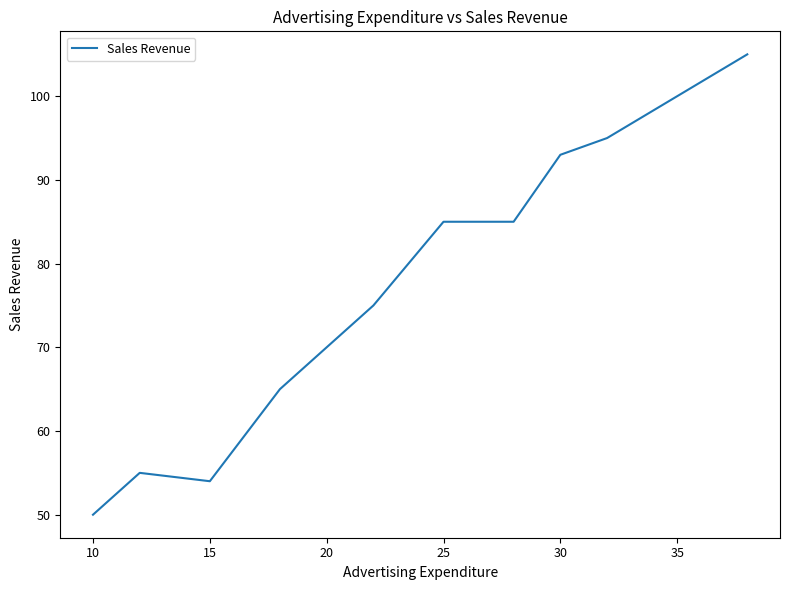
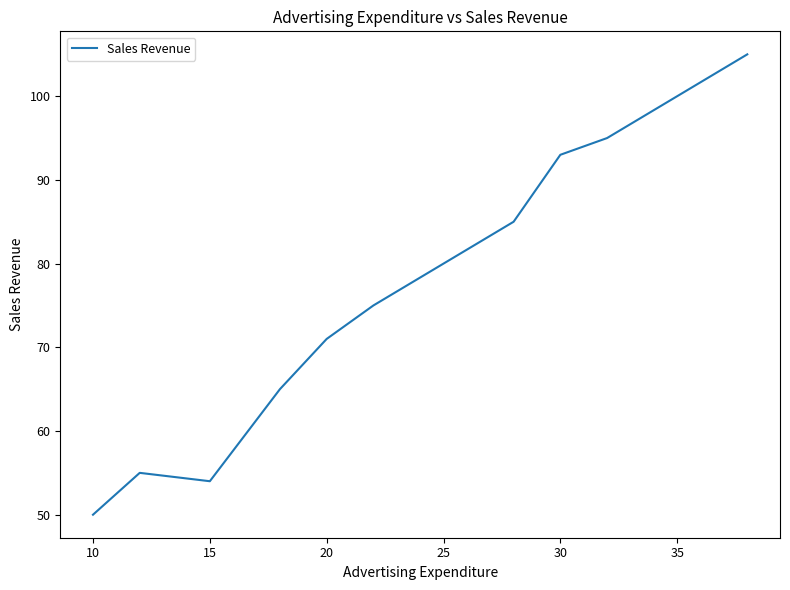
20: 70 -> 71
25: 85 -> 80
